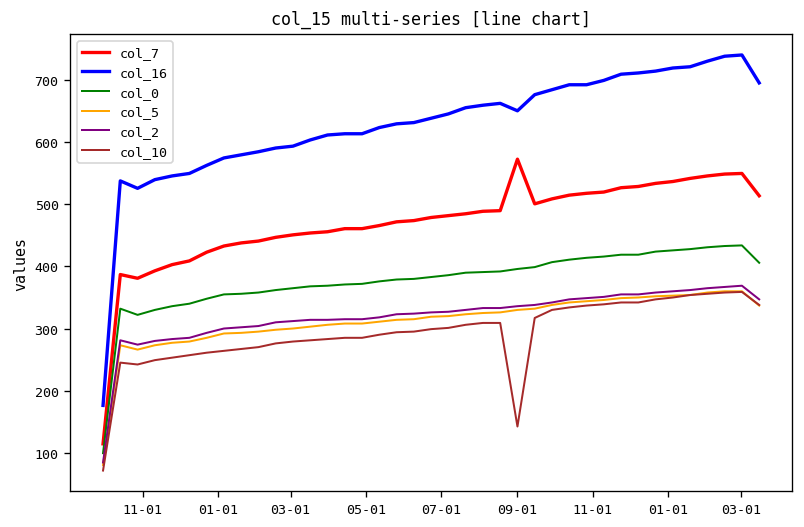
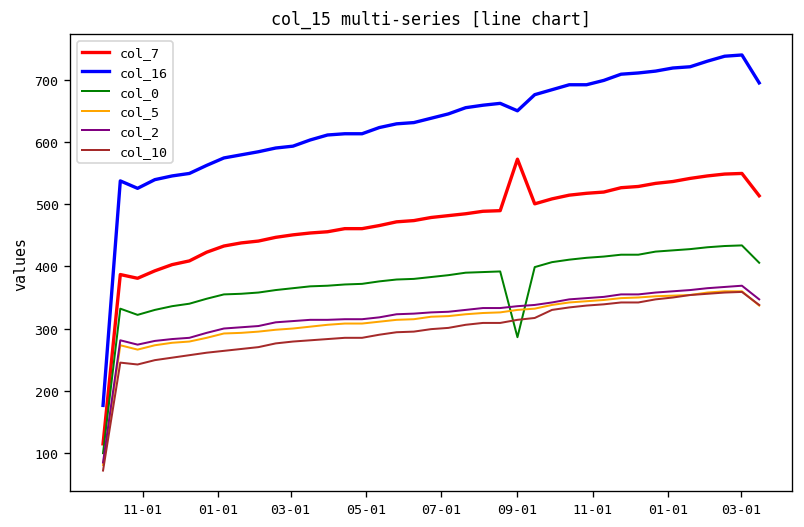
col_0, 09-01: 400 -> 290
col_10, 09-01: 140 -> 310
